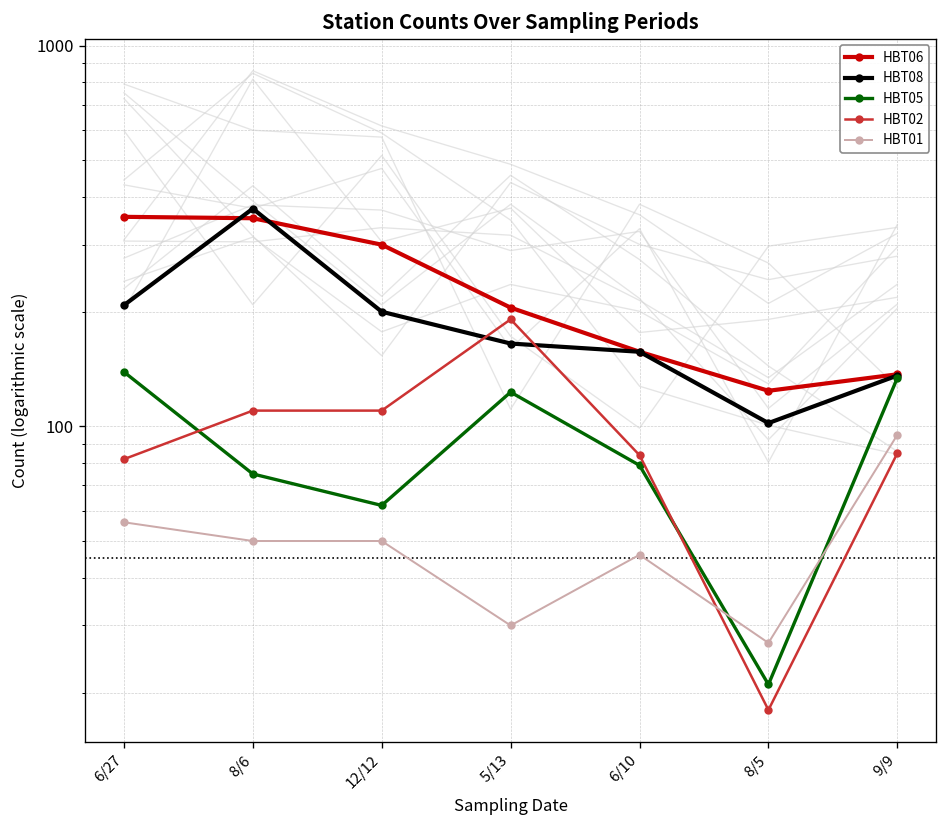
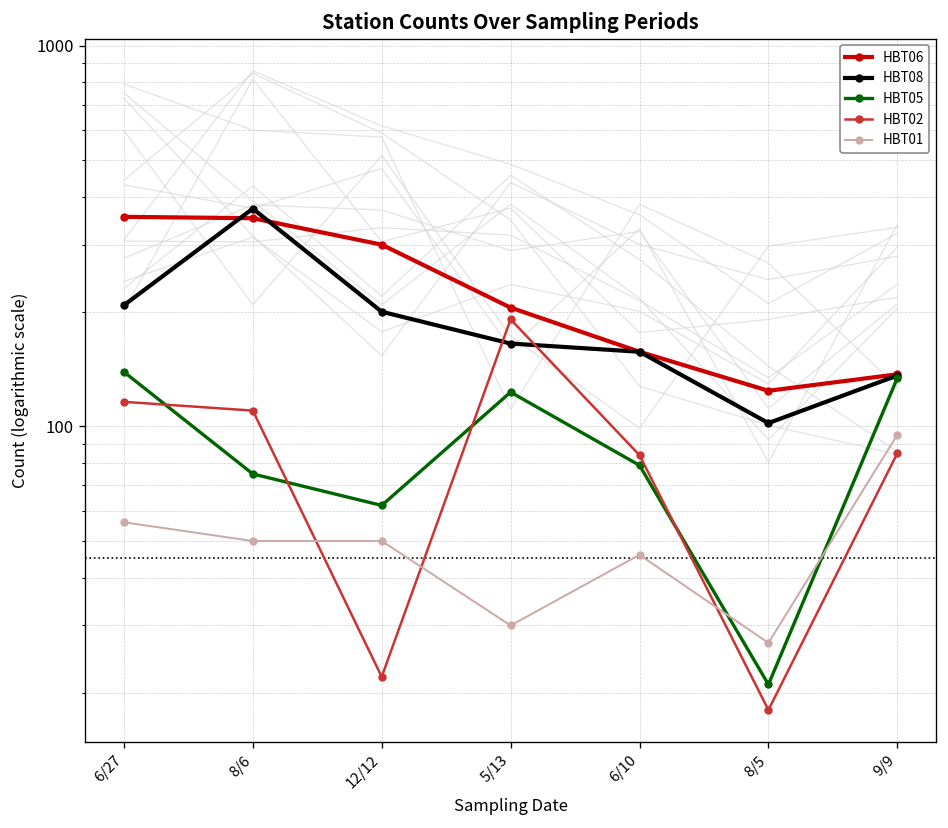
HBT02, 6/27: 82 -> 116
HBT02, 12/12: 110 -> 22
